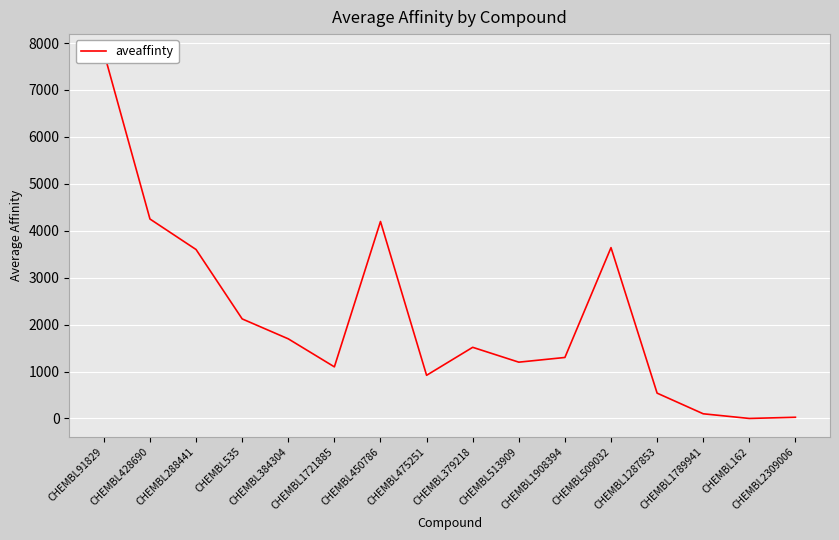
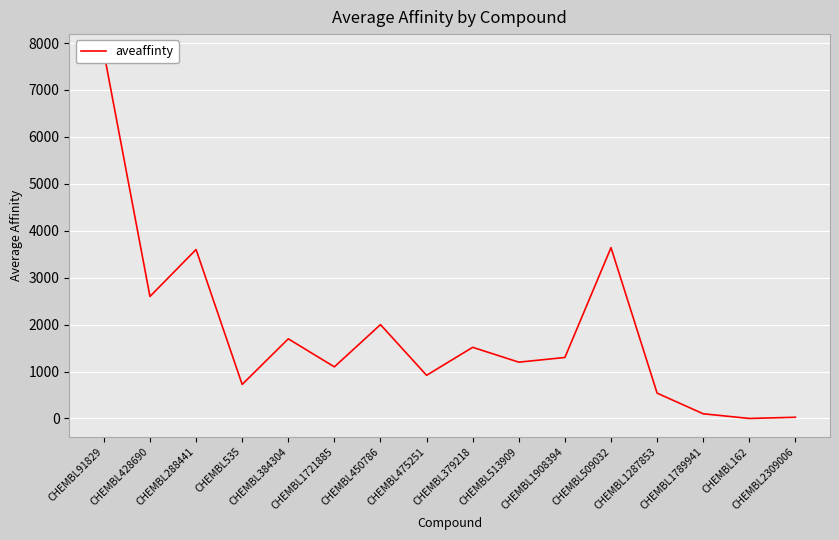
CHEMBL428690: 4300 -> 2600
CHEMBL535: 2100 -> 700
CHEMBL450786: 4200 -> 2000
